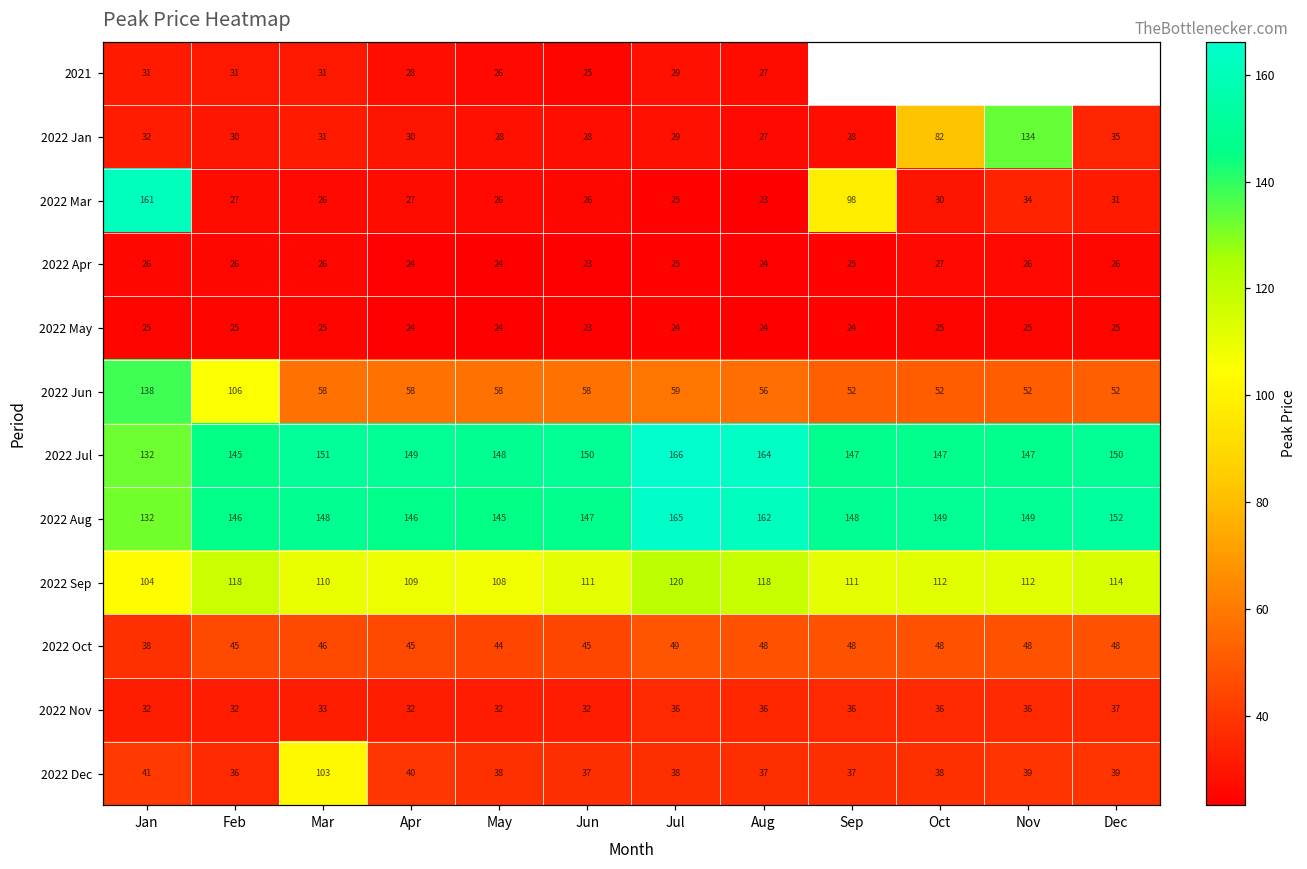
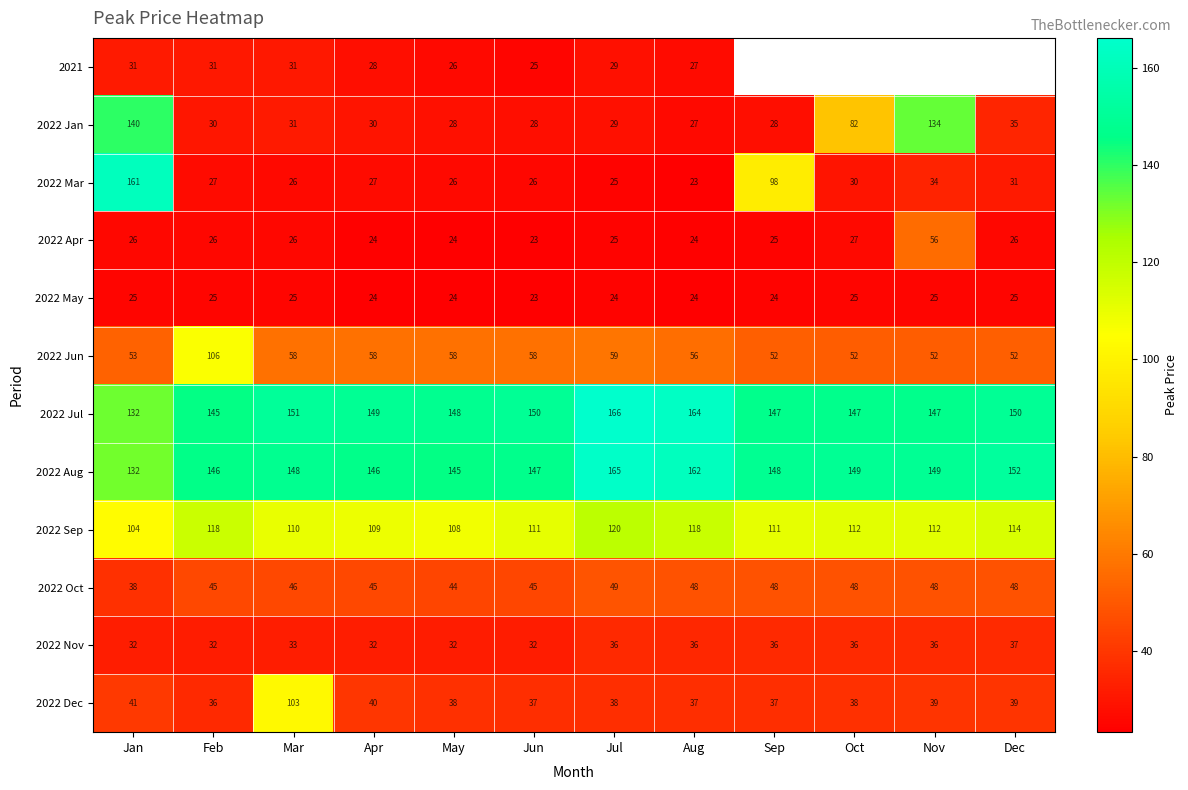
2022 Jan, Jan: 32 -> 140
2022 Apr, Nov: 26 -> 56
2022 Jun, Jan: 138 -> 53
